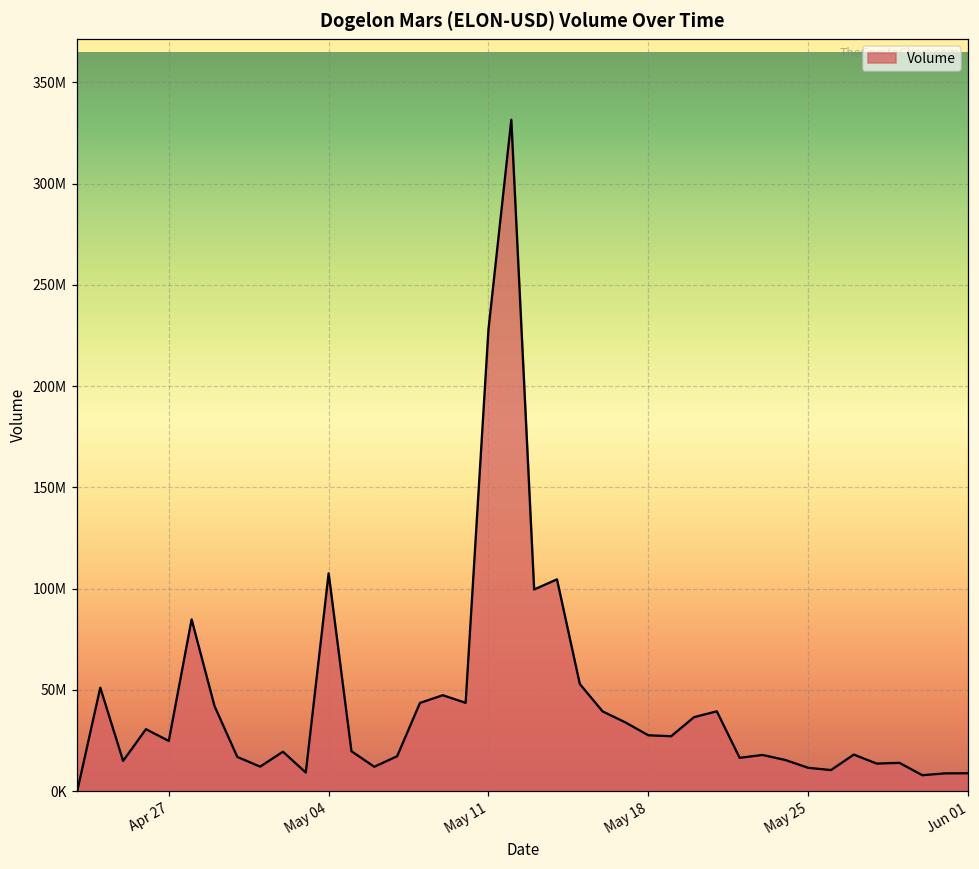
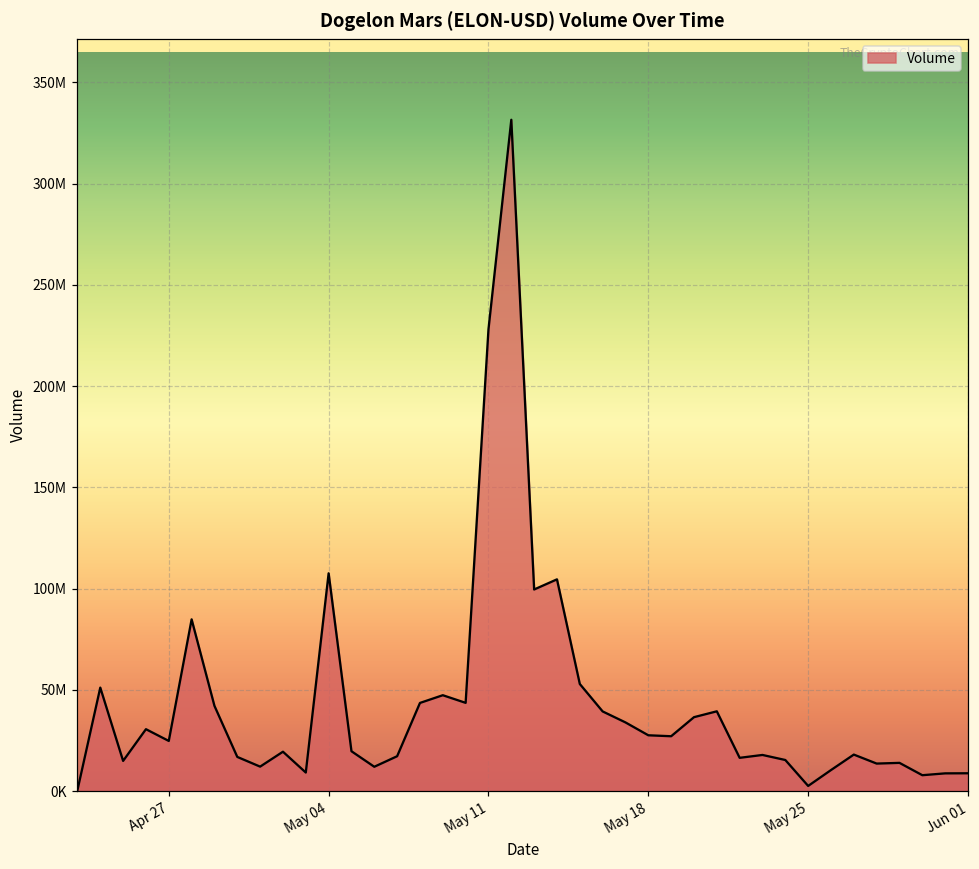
May 25: 12000000 -> 3000000
